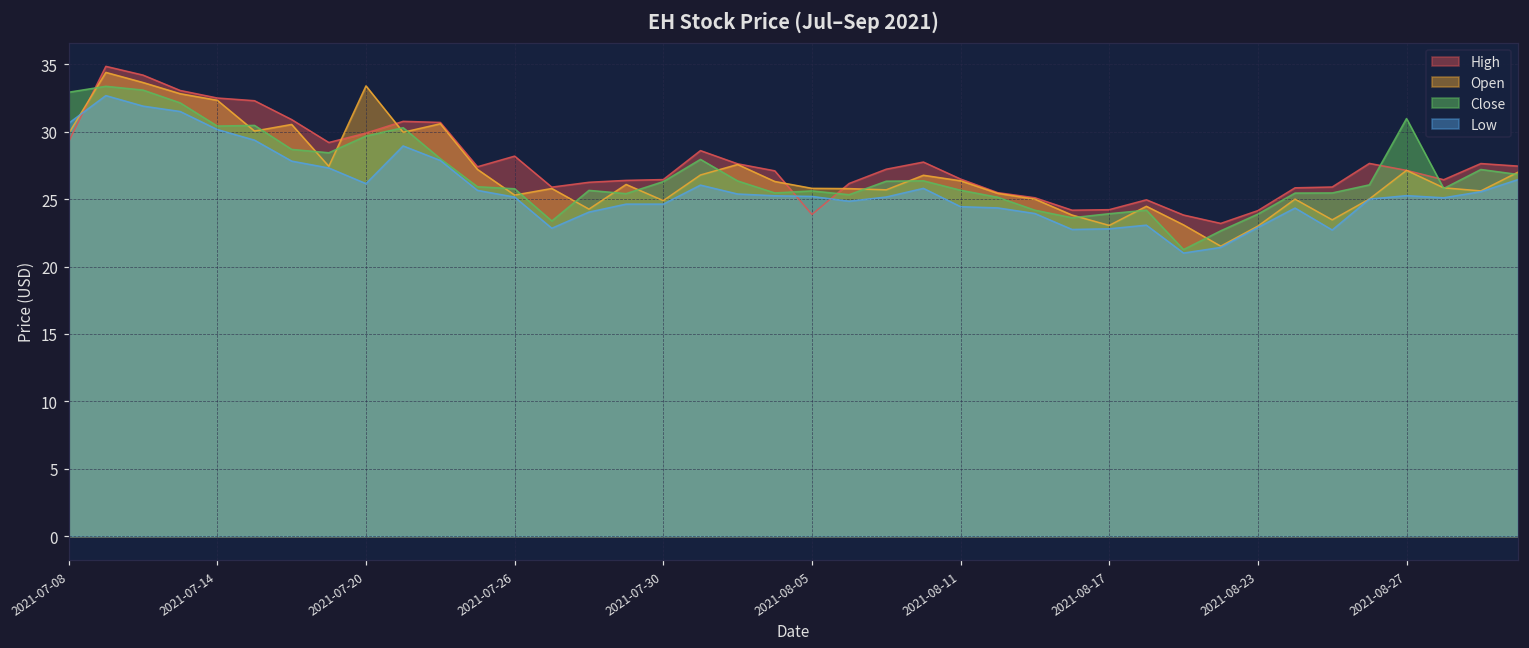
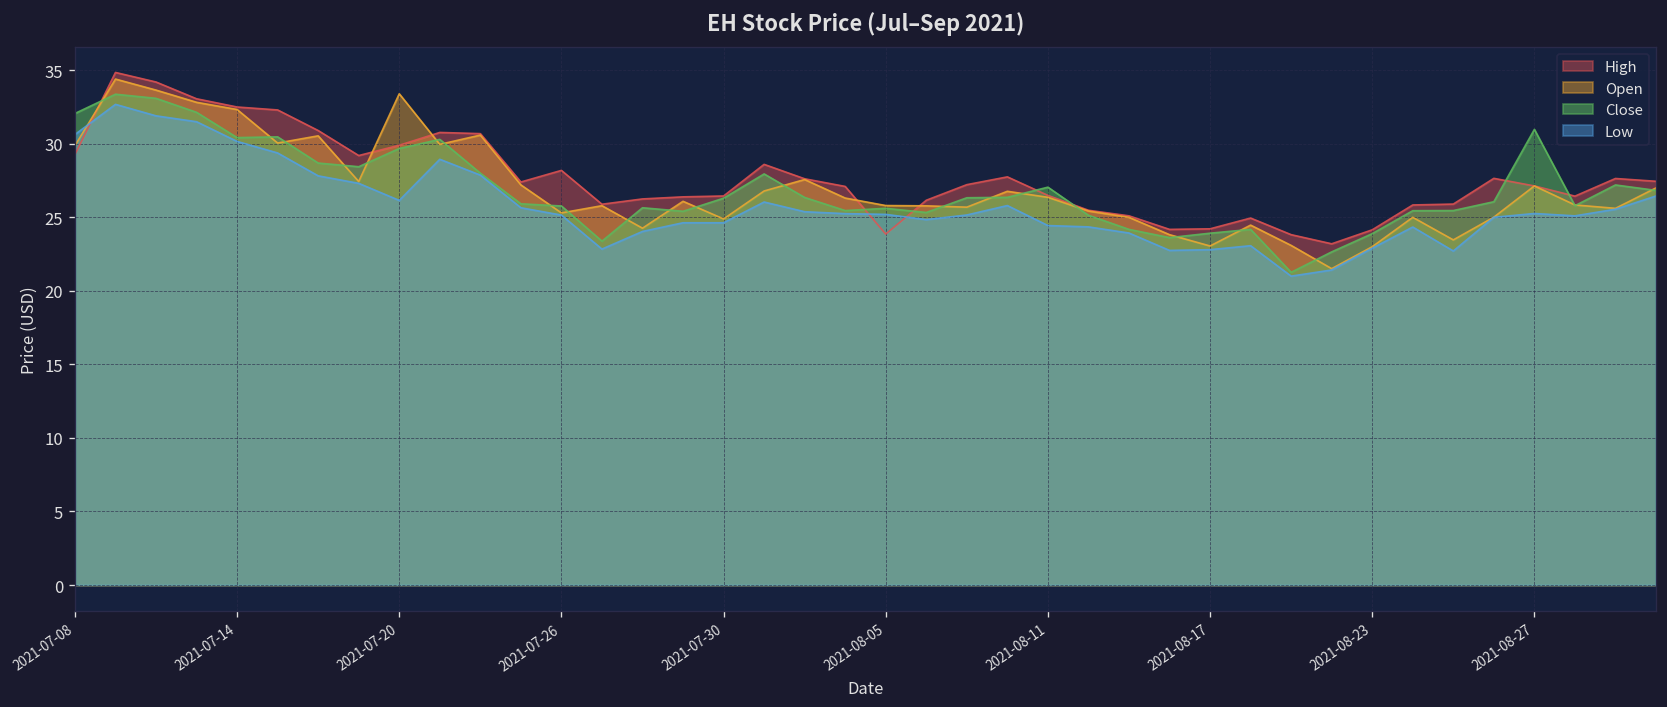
Close, 2021-07-08: 32.9 -> 32.1
Close, 2021-08-11: 25.7 -> 27.1
